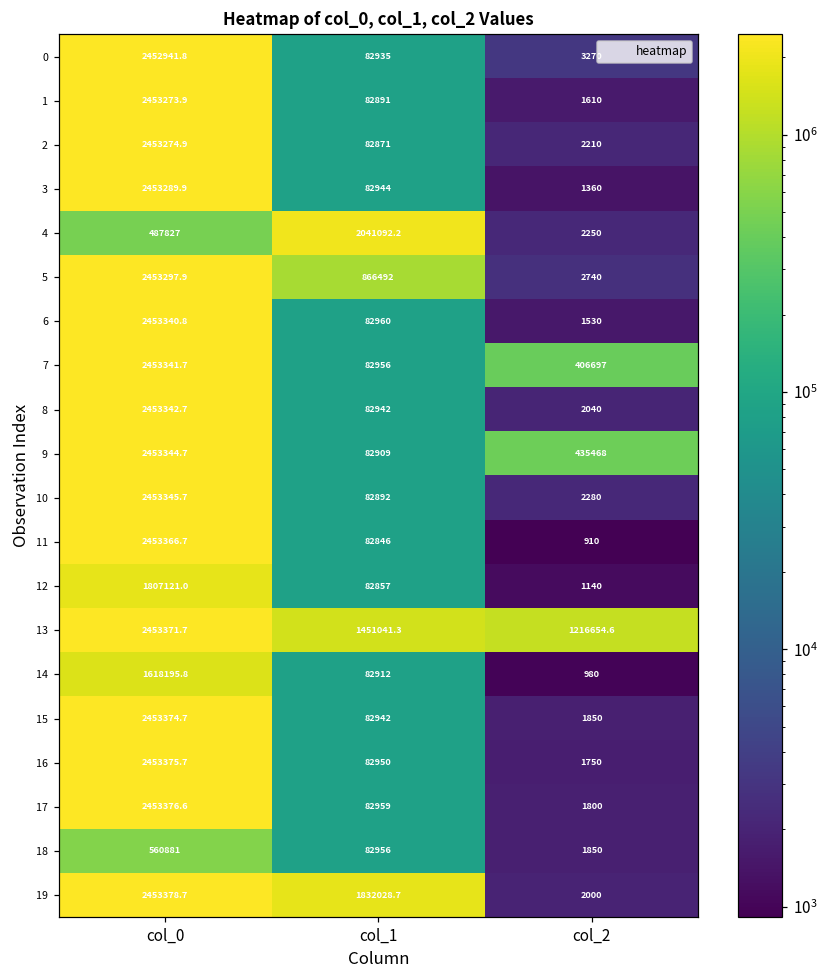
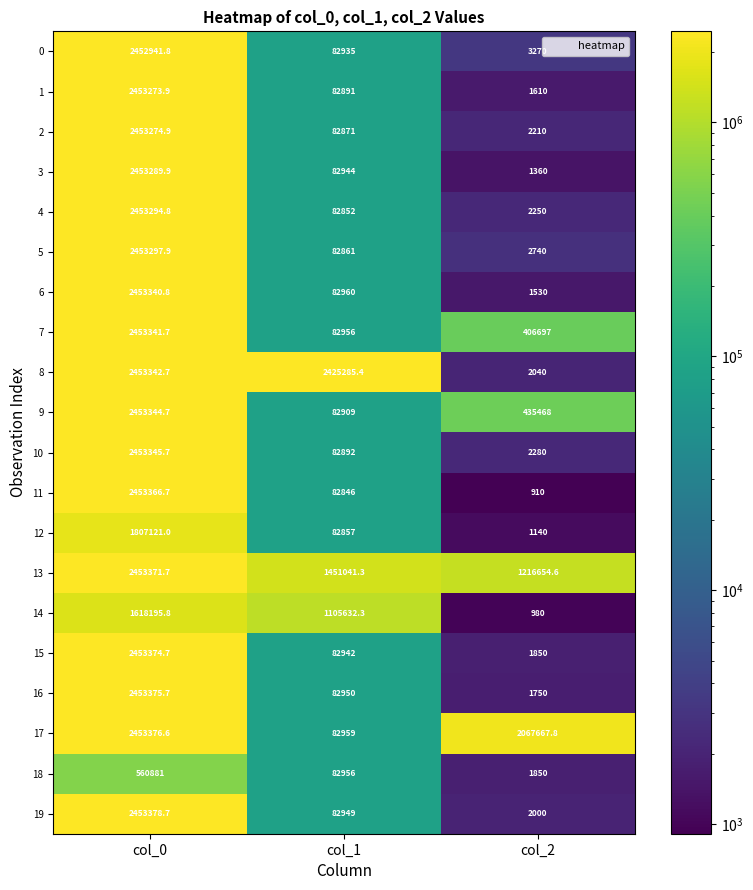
4, col_0: 487827 -> 2453294.8
4, col_1: 2041092.2 -> 82852
5, col_1: 866492 -> 82861
8, col_1: 82942 -> 2425285.4
14, col_1: 82912 -> 1105632.3
17, col_2: 1800 -> 2067667.8
19, col_1: 1832028.7 -> 82949
